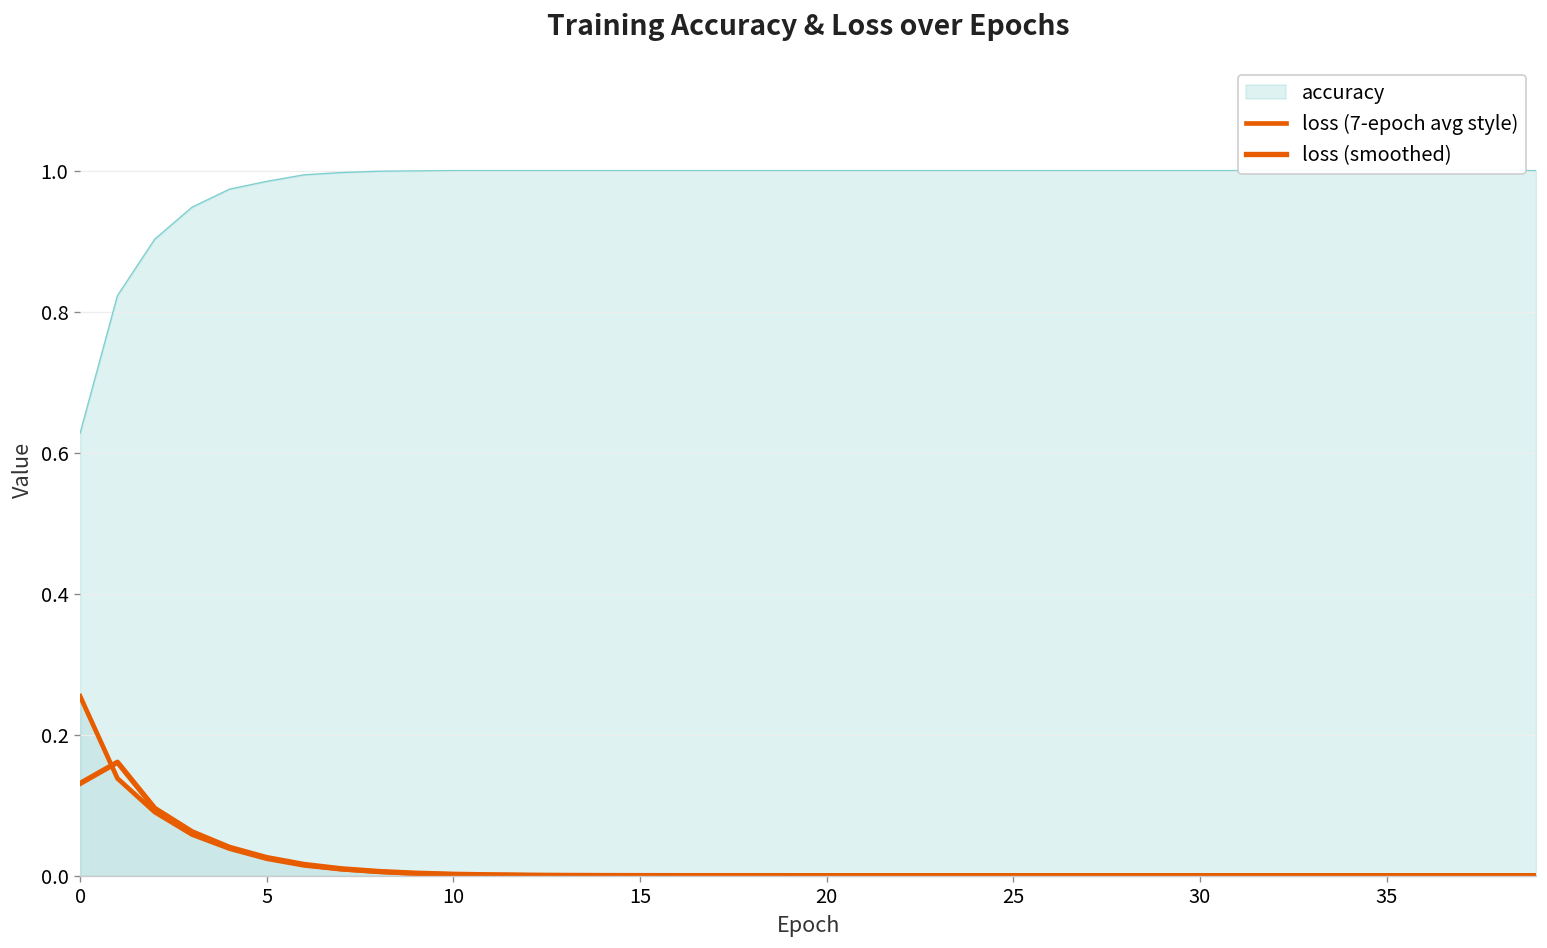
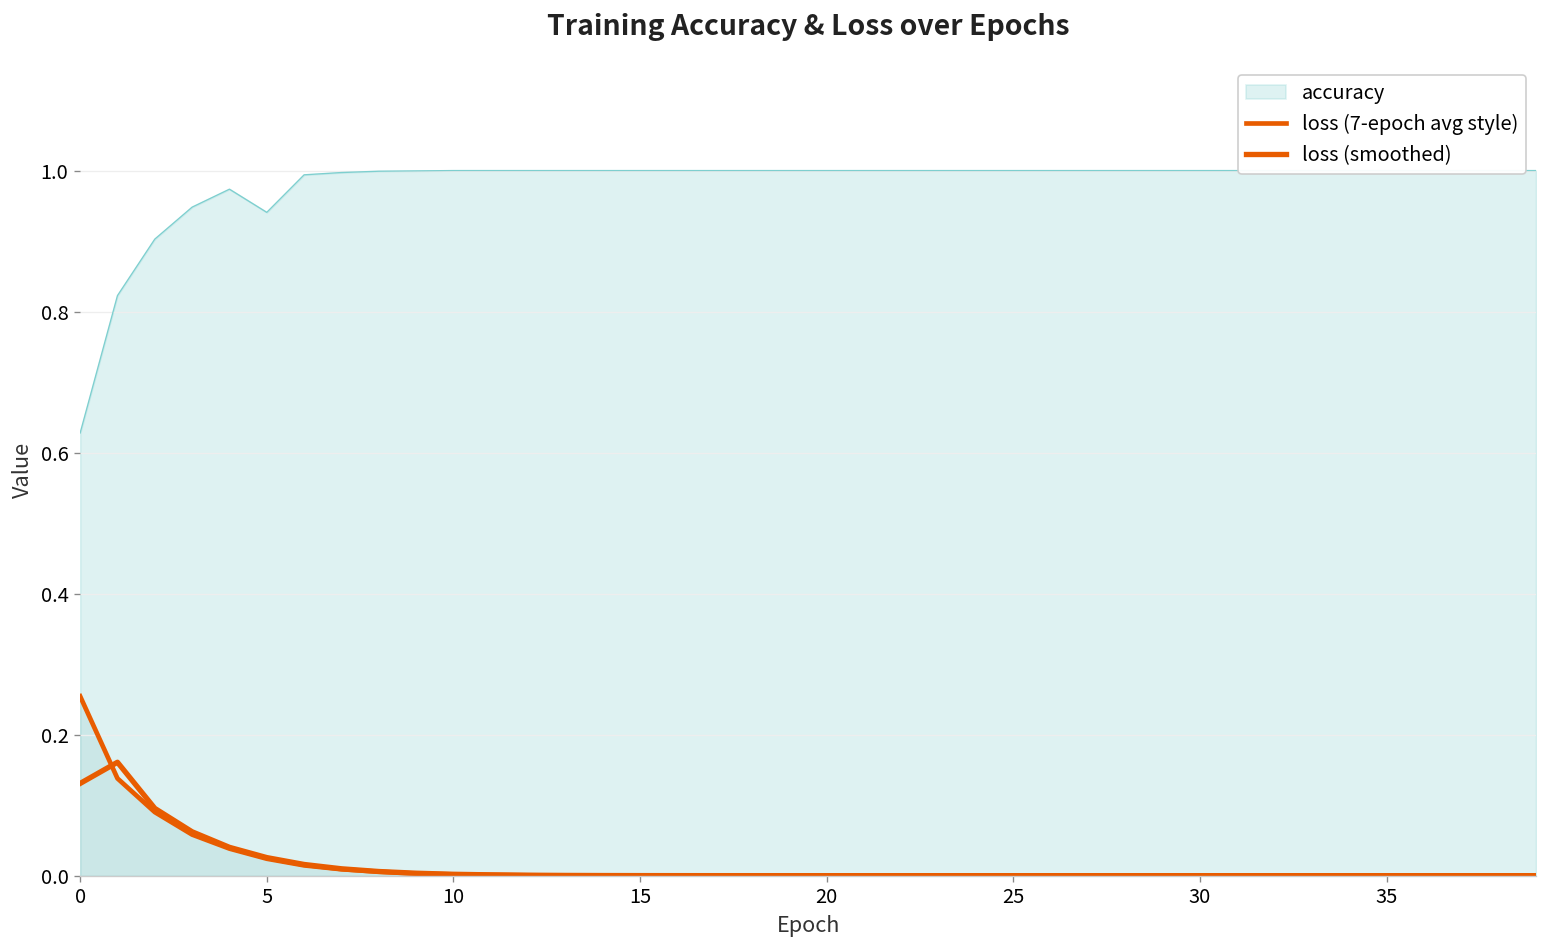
accuracy, 5: 0.98 -> 0.94
